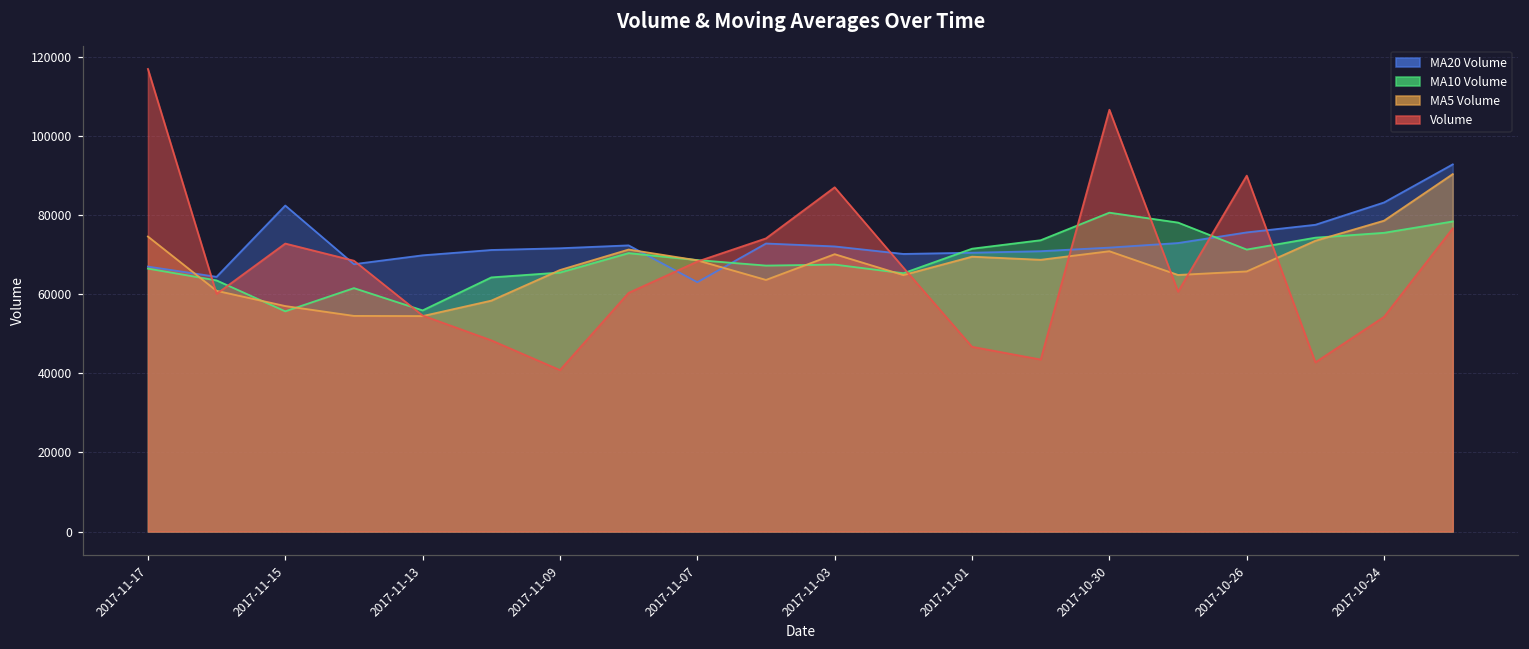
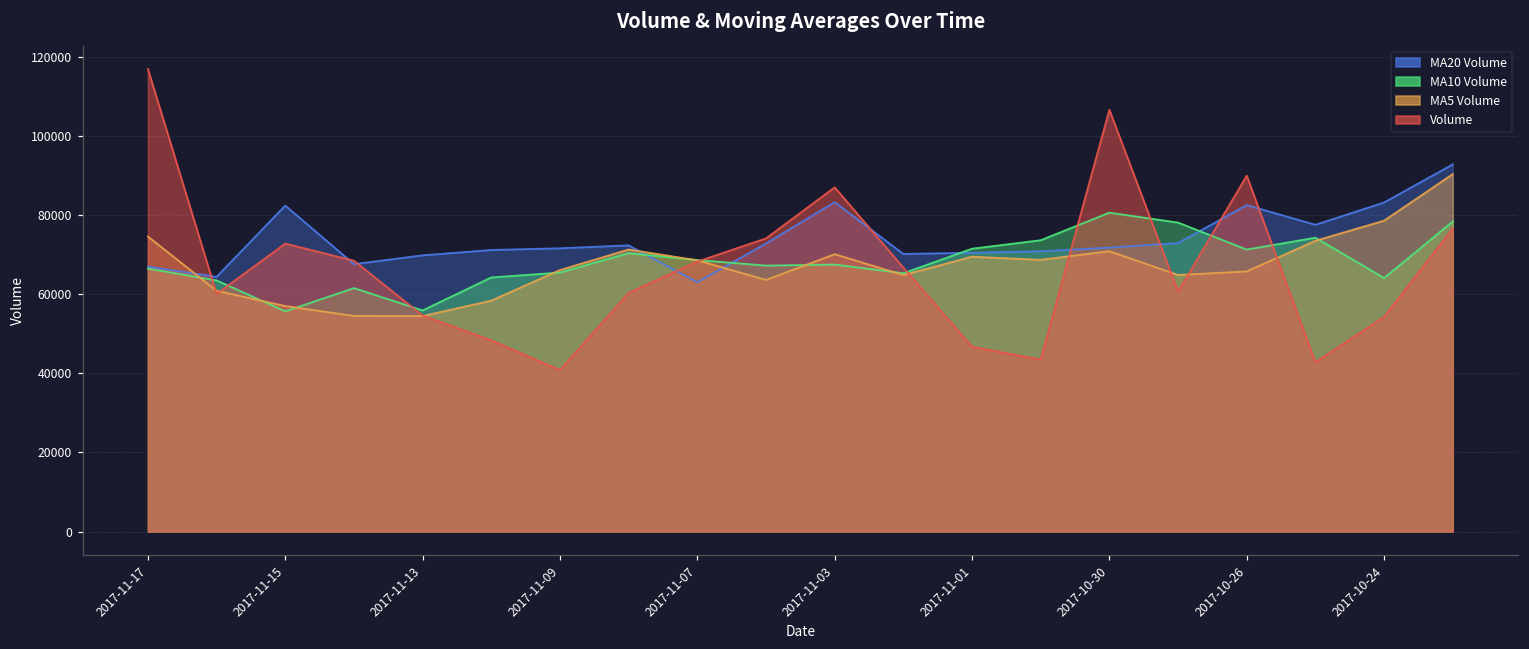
MA20 Volume, 2017-11-03: 72000 -> 83000
MA20 Volume, 2017-10-26: 76000 -> 83000
MA10 Volume, 2017-10-24: 76000 -> 64000
